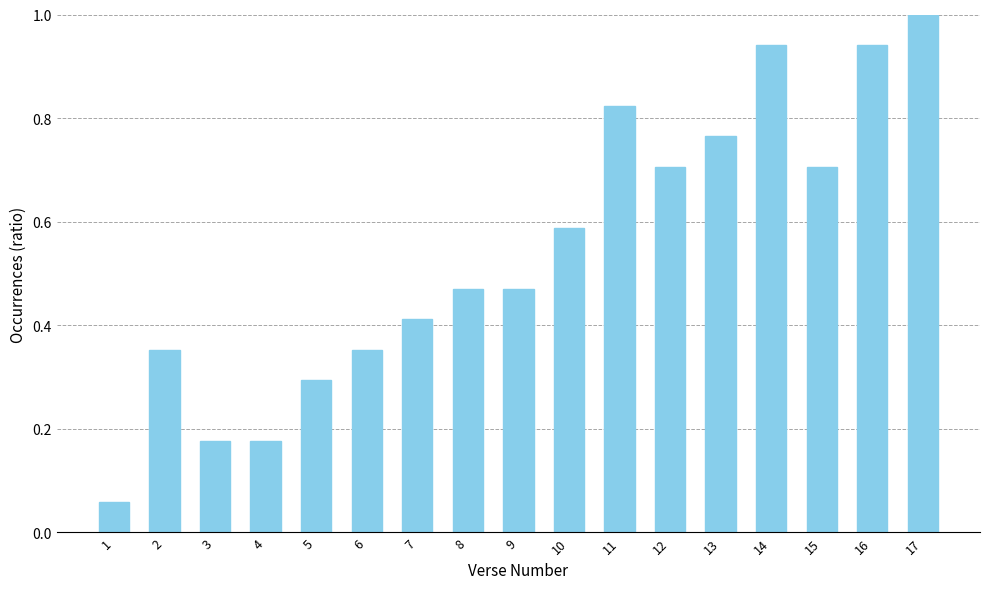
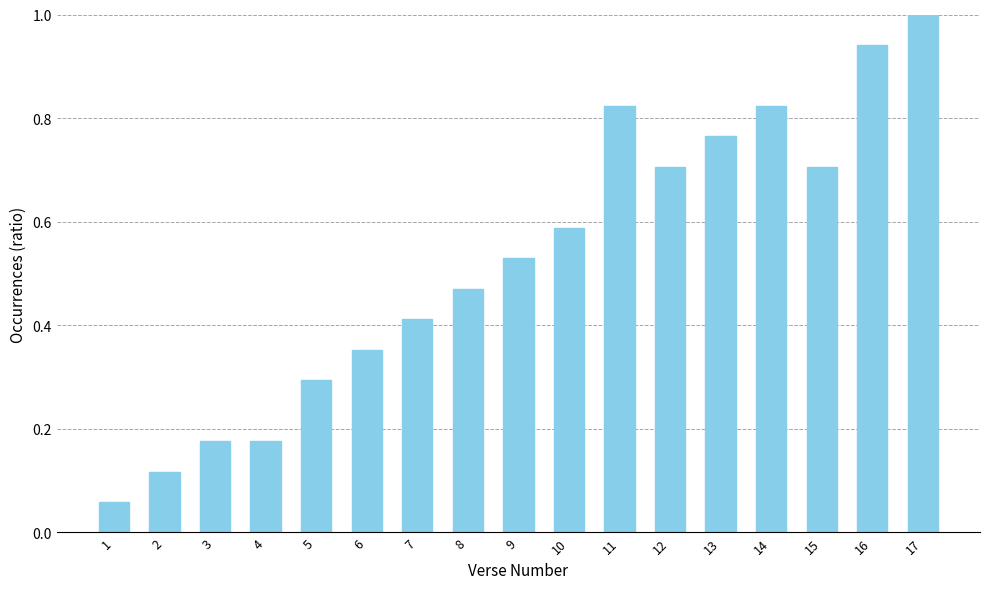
2: 0.35 -> 0.12
9: 0.47 -> 0.53
14: 0.94 -> 0.82
